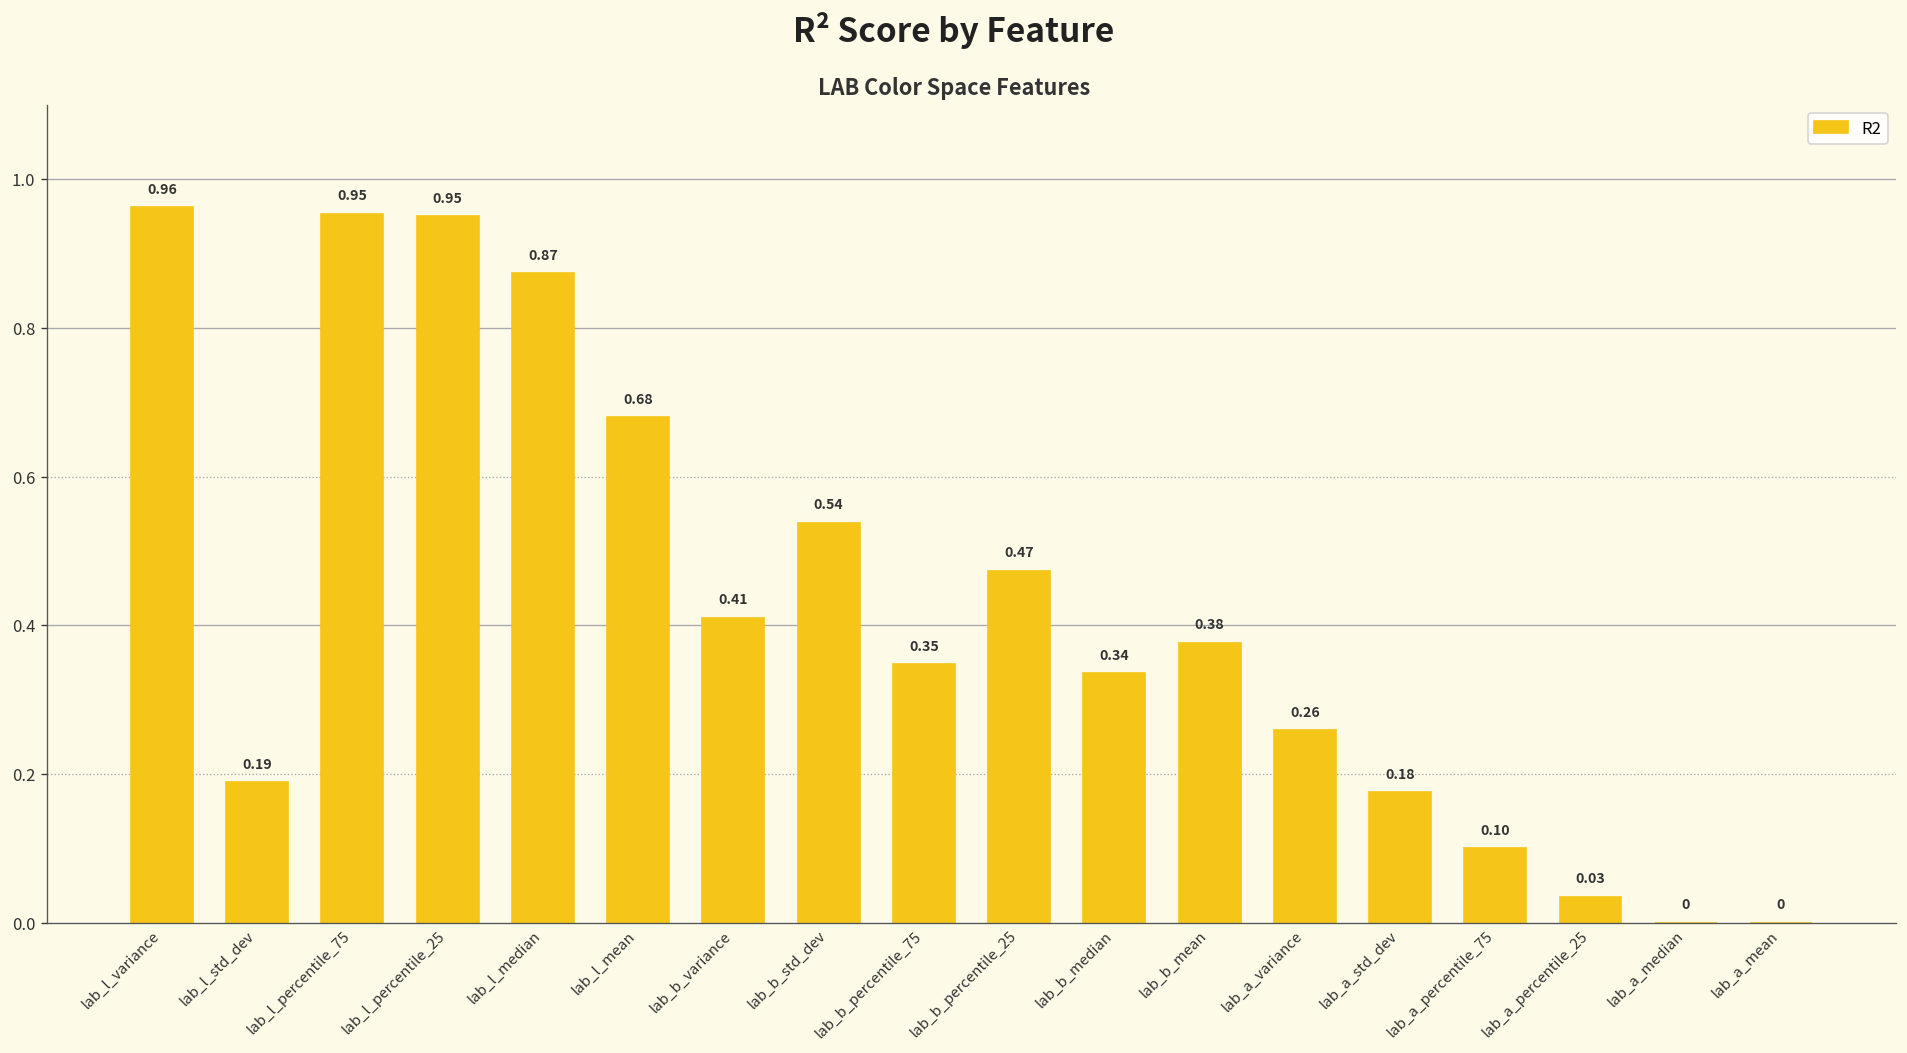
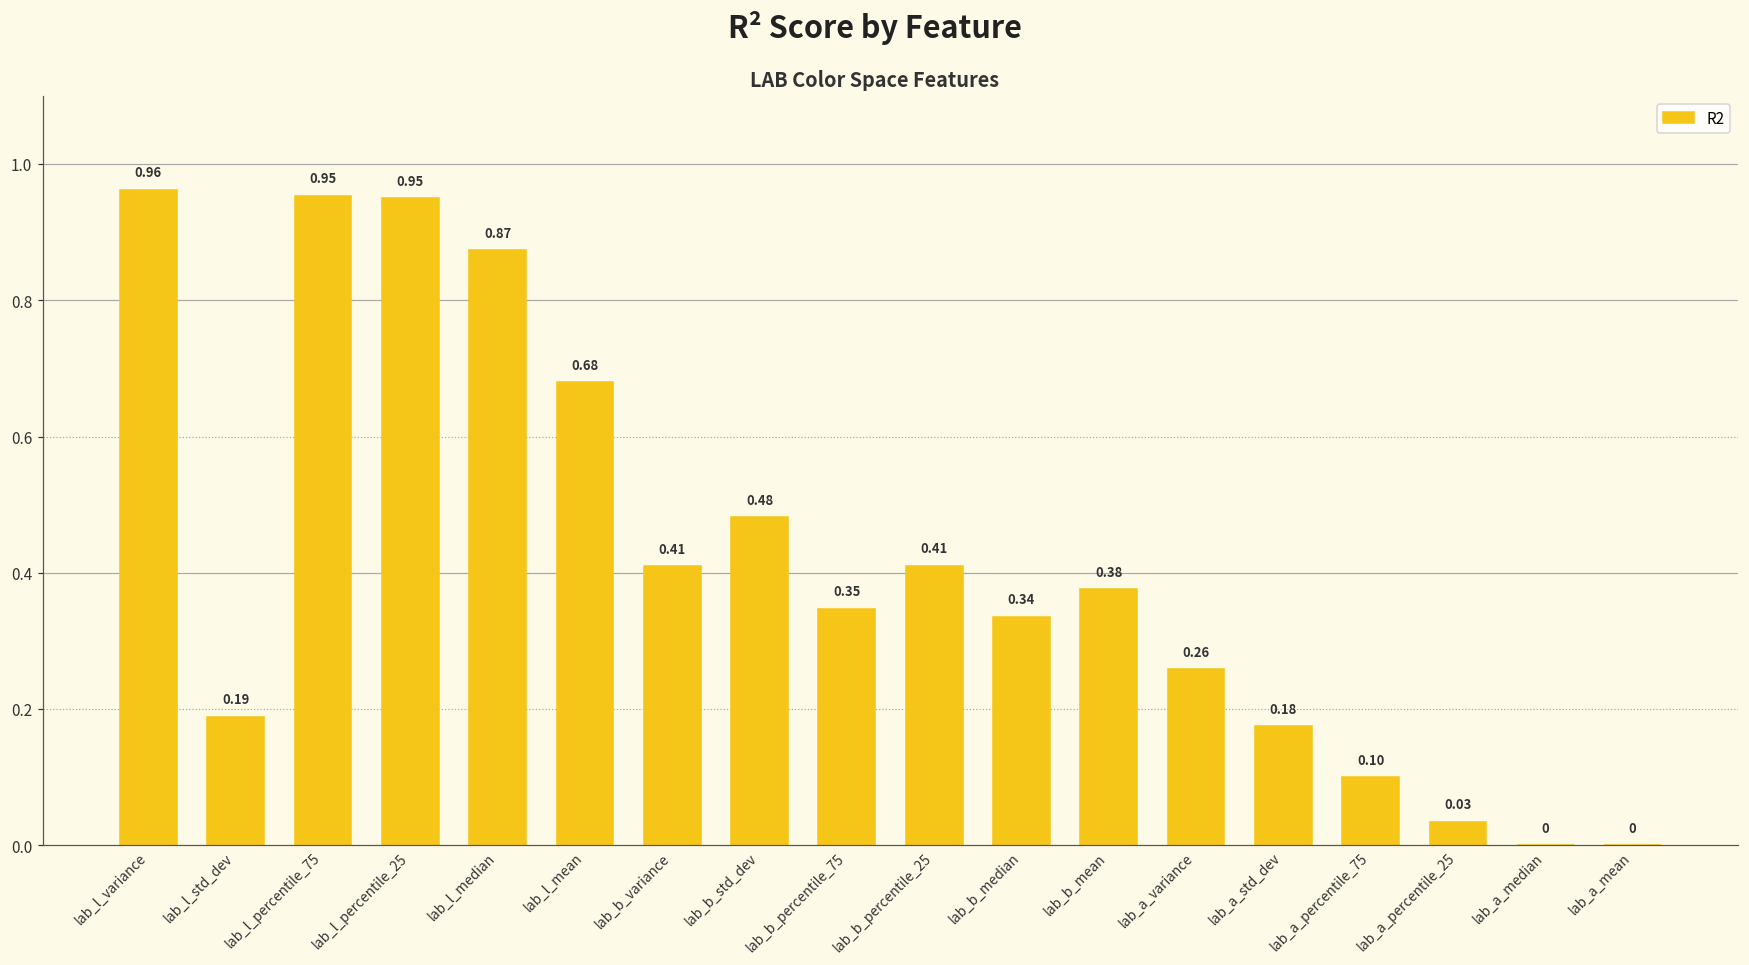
lab_b_std_dev: 0.54 -> 0.48
lab_b_percentile_25: 0.47 -> 0.41
